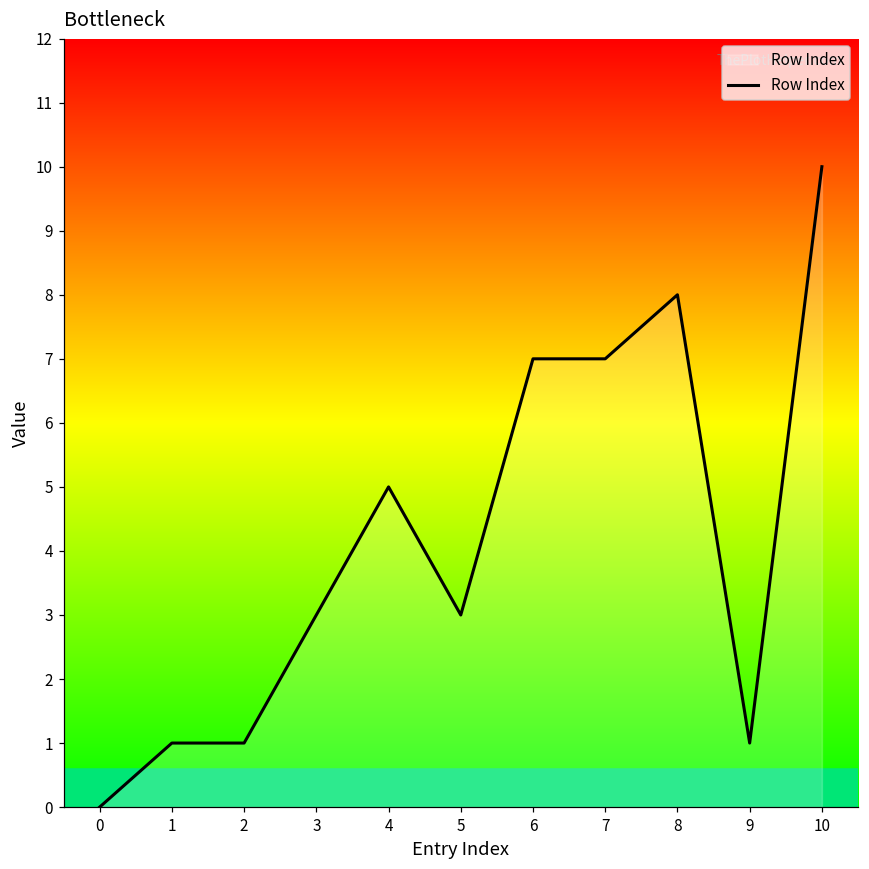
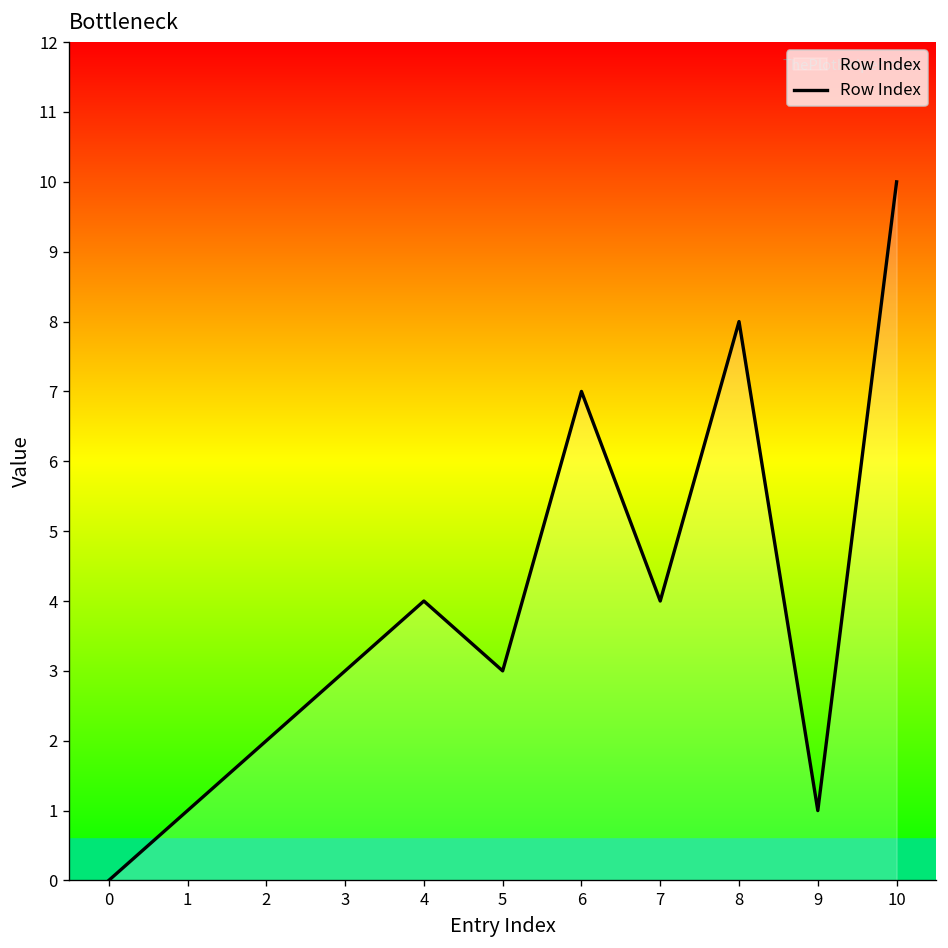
2: 1 -> 2
4: 5 -> 4
7: 7 -> 4
